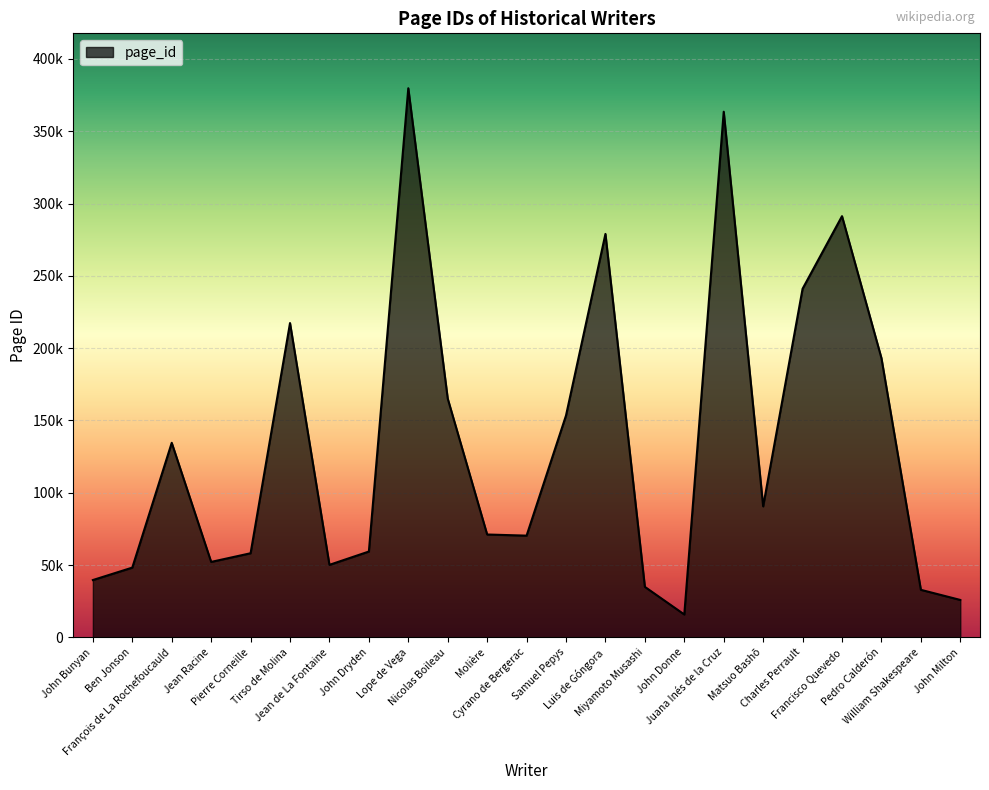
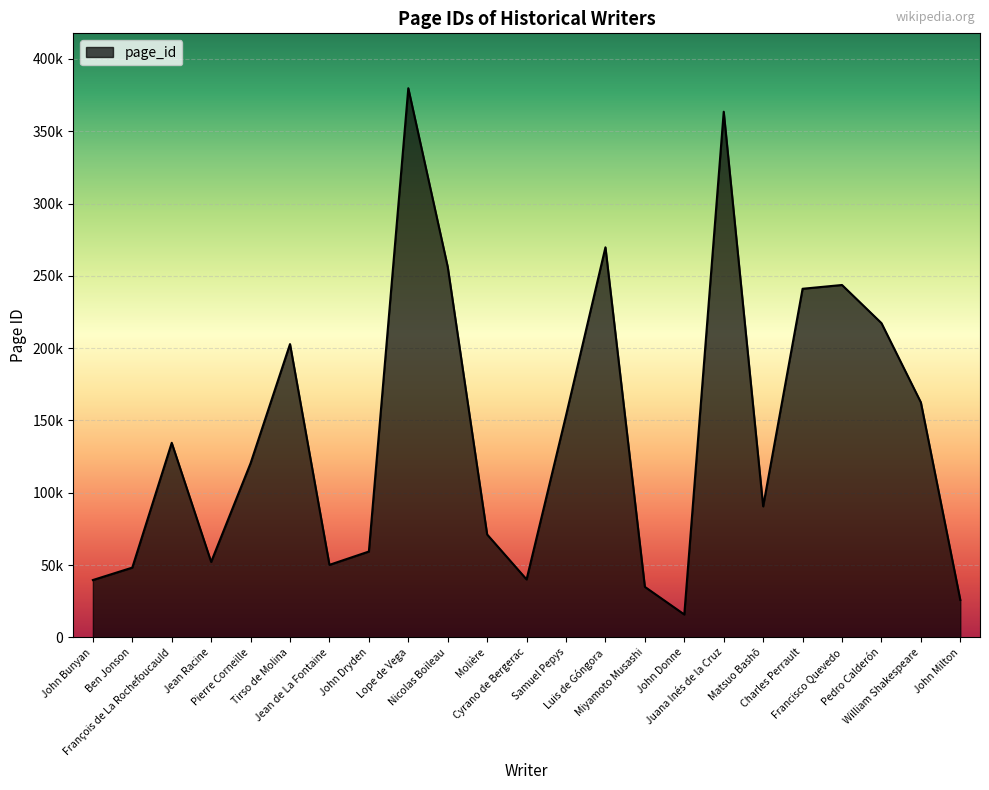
Pierre Corneille: 58000 -> 120000
Tirso de Molina: 217000 -> 203000
Nicolas Boileau: 165000 -> 256000
Cyrano de Bergerac: 70000 -> 40000
Luis de Góngora: 279000 -> 270000
Francisco Quevedo: 291000 -> 244000
Pedro Calderón: 193000 -> 217000
William Shakespeare: 33000 -> 163000
